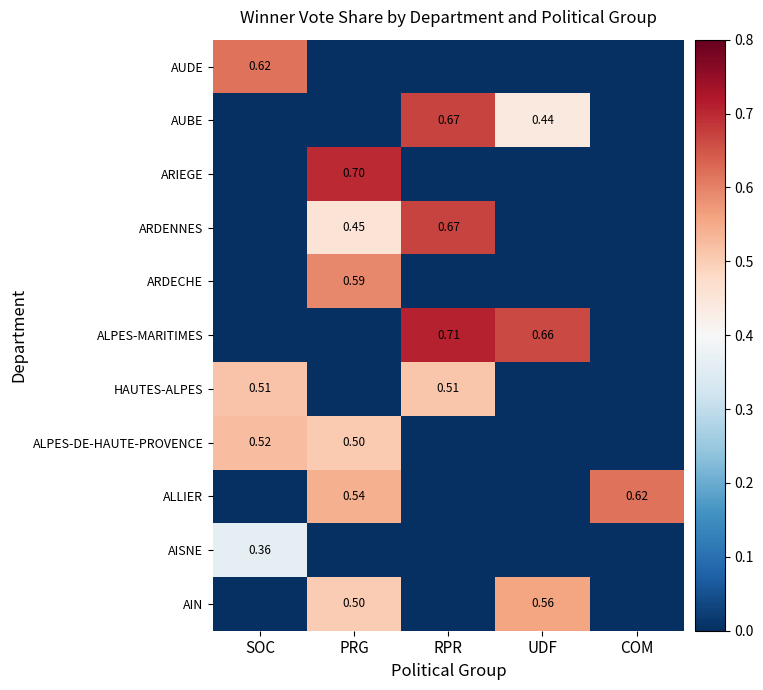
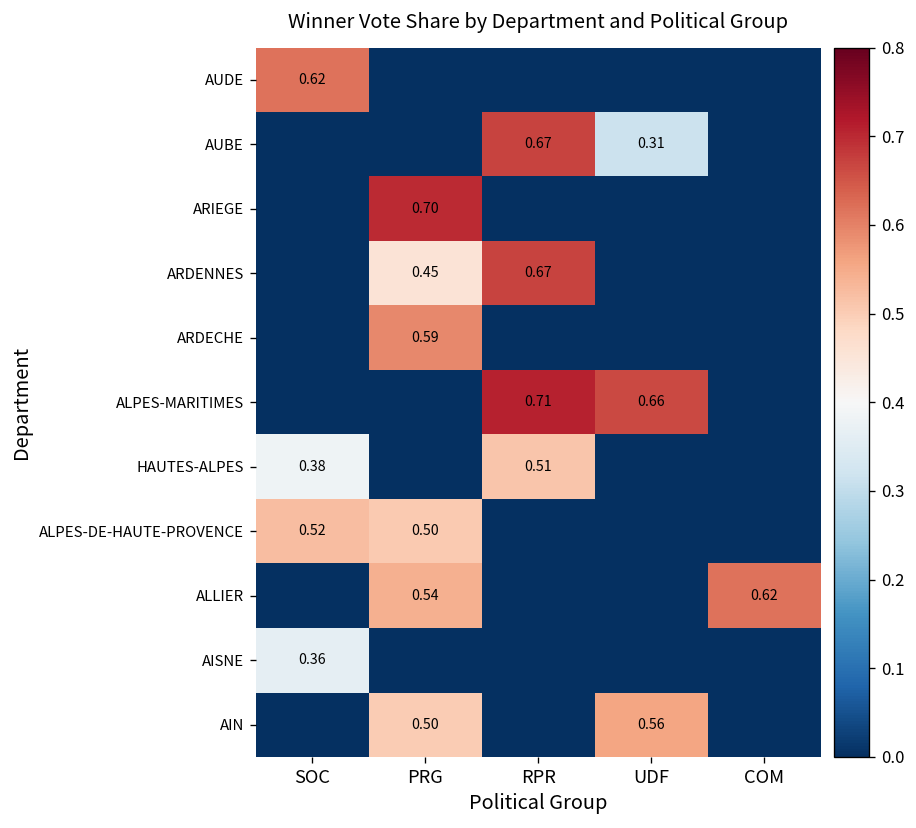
AUBE, UDF: 0.44 -> 0.31
HAUTES-ALPES, SOC: 0.51 -> 0.38
